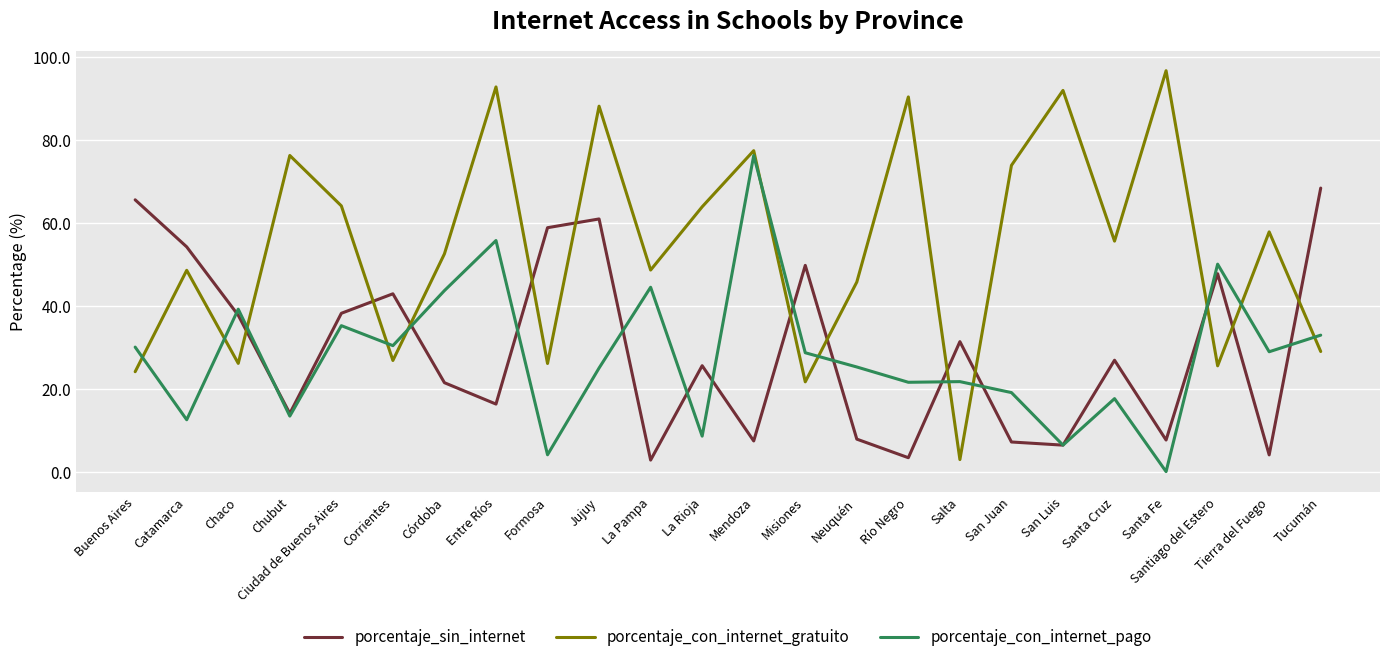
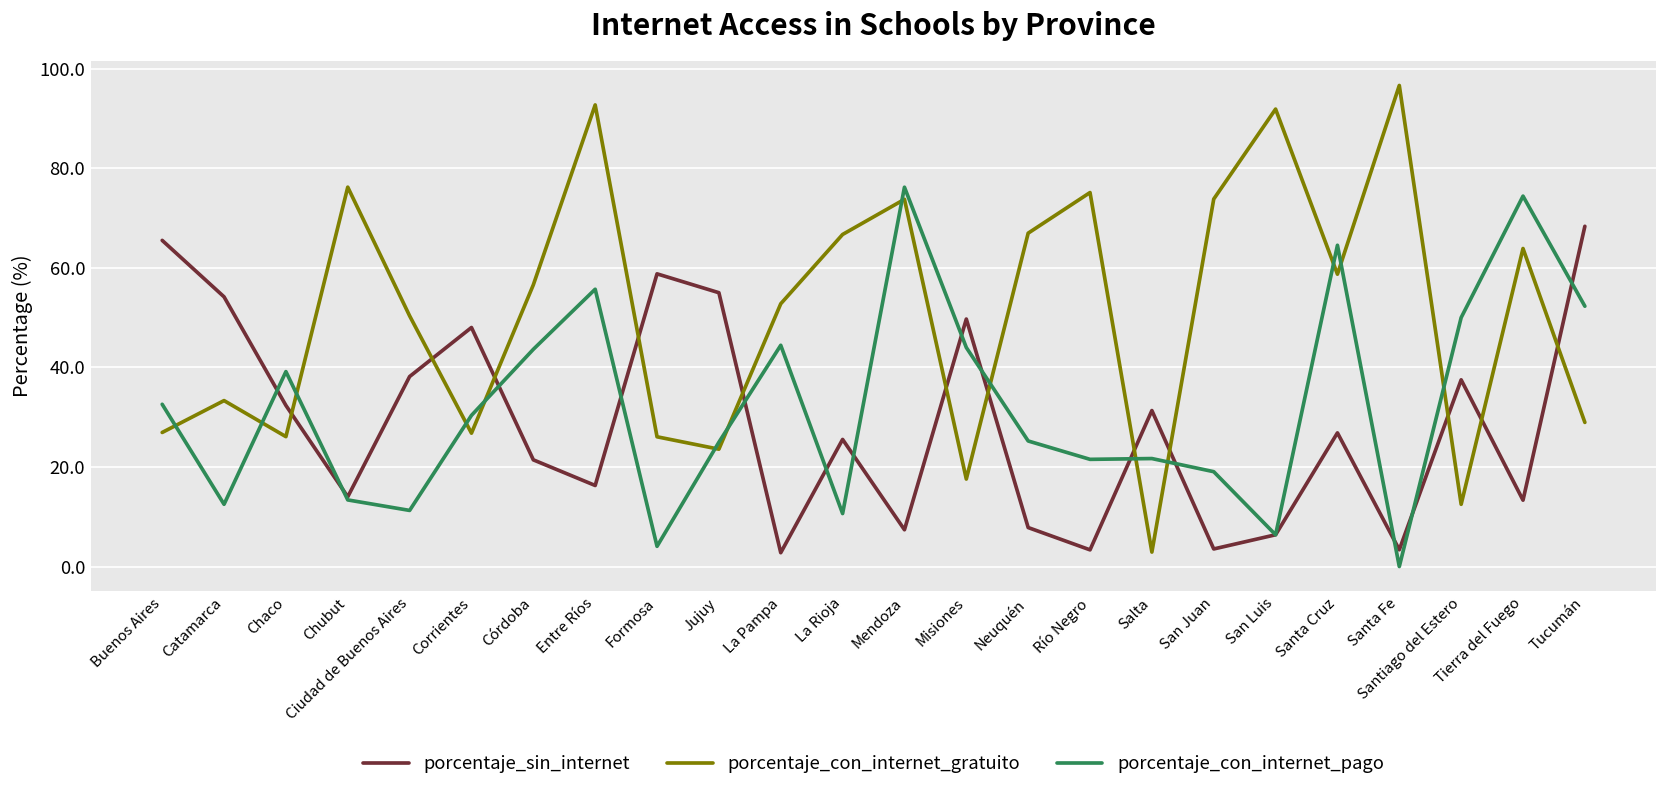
porcentaje_con_internet_gratuito, Buenos Aires: 24 -> 27
porcentaje_con_internet_pago, Buenos Aires: 30 -> 33
porcentaje_con_internet_gratuito, Catamarca: 49 -> 33
porcentaje_sin_internet, Chaco: 38 -> 32
porcentaje_con_internet_gratuito, Ciudad de Buenos Aires: 64 -> 50
porcentaje_con_internet_pago, Ciudad de Buenos Aires: 35 -> 11
porcentaje_sin_internet, Corrientes: 43 -> 48
porcentaje_con_internet_gratuito, Córdoba: 52 -> 57
porcentaje_sin_internet, Jujuy: 61 -> 55
porcentaje_con_internet_gratuito, Jujuy: 88 -> 24
porcentaje_con_internet_gratuito, La Pampa: 49 -> 53
porcentaje_con_internet_gratuito, La Rioja: 64 -> 67
porcentaje_con_internet_pago, La Rioja: 9 -> 11
porcentaje_con_internet_gratuito, Mendoza: 77 -> 74
porcentaje_con_internet_gratuito, Misiones: 22 -> 18
porcentaje_con_internet_pago, Misiones: 29 -> 44
porcentaje_con_internet_gratuito, Neuquén: 46 -> 67
porcentaje_con_internet_gratuito, Río Negro: 90 -> 75
porcentaje_sin_internet, San Juan: 7 -> 4
porcentaje_con_internet_gratuito, Santa Cruz: 56 -> 59
porcentaje_con_internet_pago, Santa Cruz: 18 -> 65
porcentaje_sin_internet, Santa Fe: 8 -> 3
porcentaje_sin_internet, Santiago del Estero: 48 -> 38
porcentaje_con_internet_gratuito, Santiago del Estero: 26 -> 13
porcentaje_sin_internet, Tierra del Fuego: 4 -> 13
porcentaje_con_internet_gratuito, Tierra del Fuego: 58 -> 64
porcentaje_con_internet_pago, Tierra del Fuego: 29 -> 74
porcentaje_con_internet_pago, Tucumán: 33 -> 52
